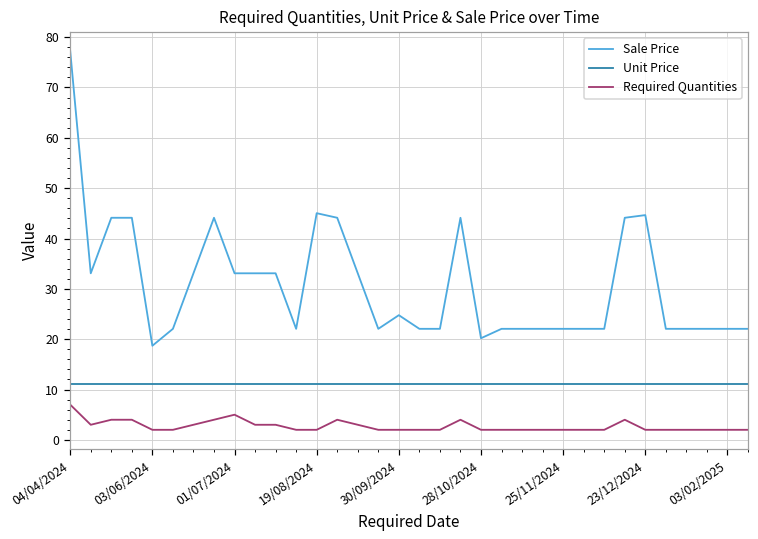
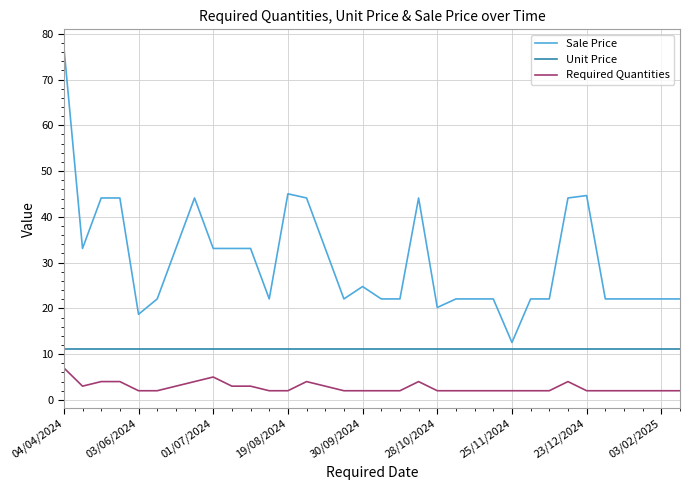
Sale Price, 25/11/2024: 22 -> 13
